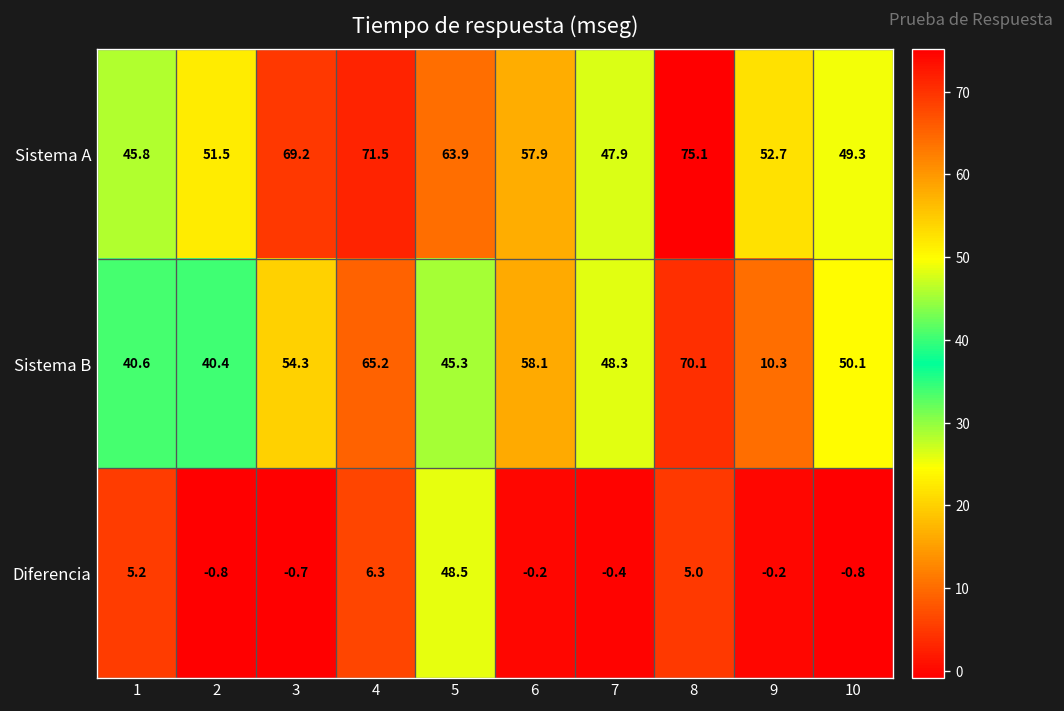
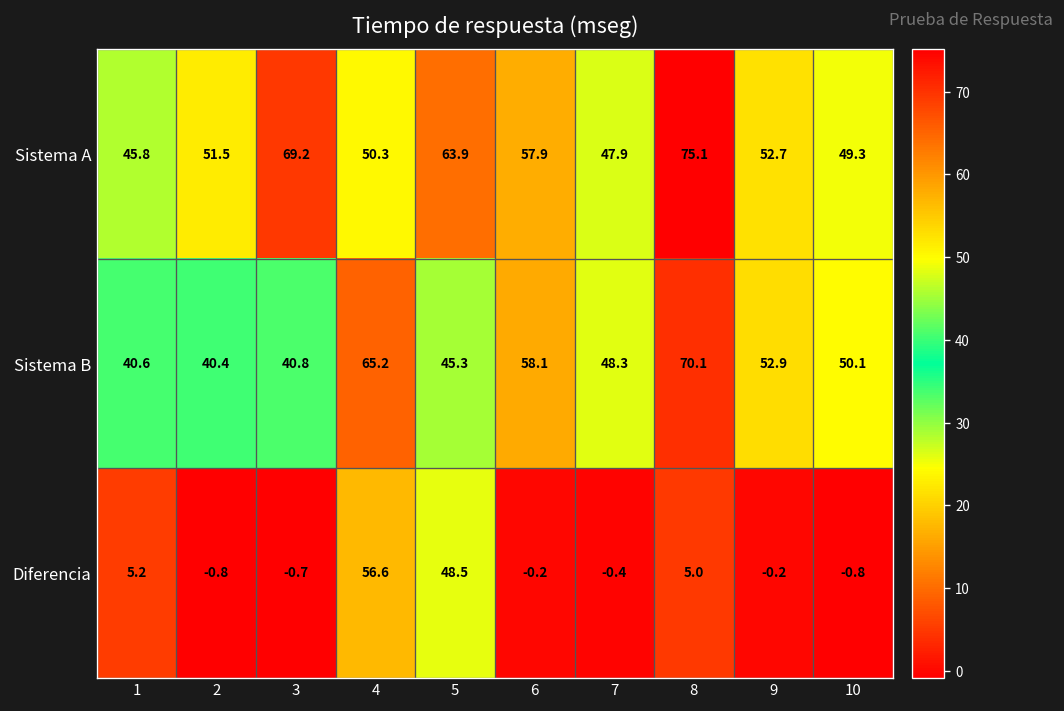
Sistema A, 4: 71.5 -> 50.3
Sistema B, 3: 54.3 -> 40.8
Sistema B, 9: 10.3 -> 52.9
Diferencia, 4: 6.3 -> 56.6
